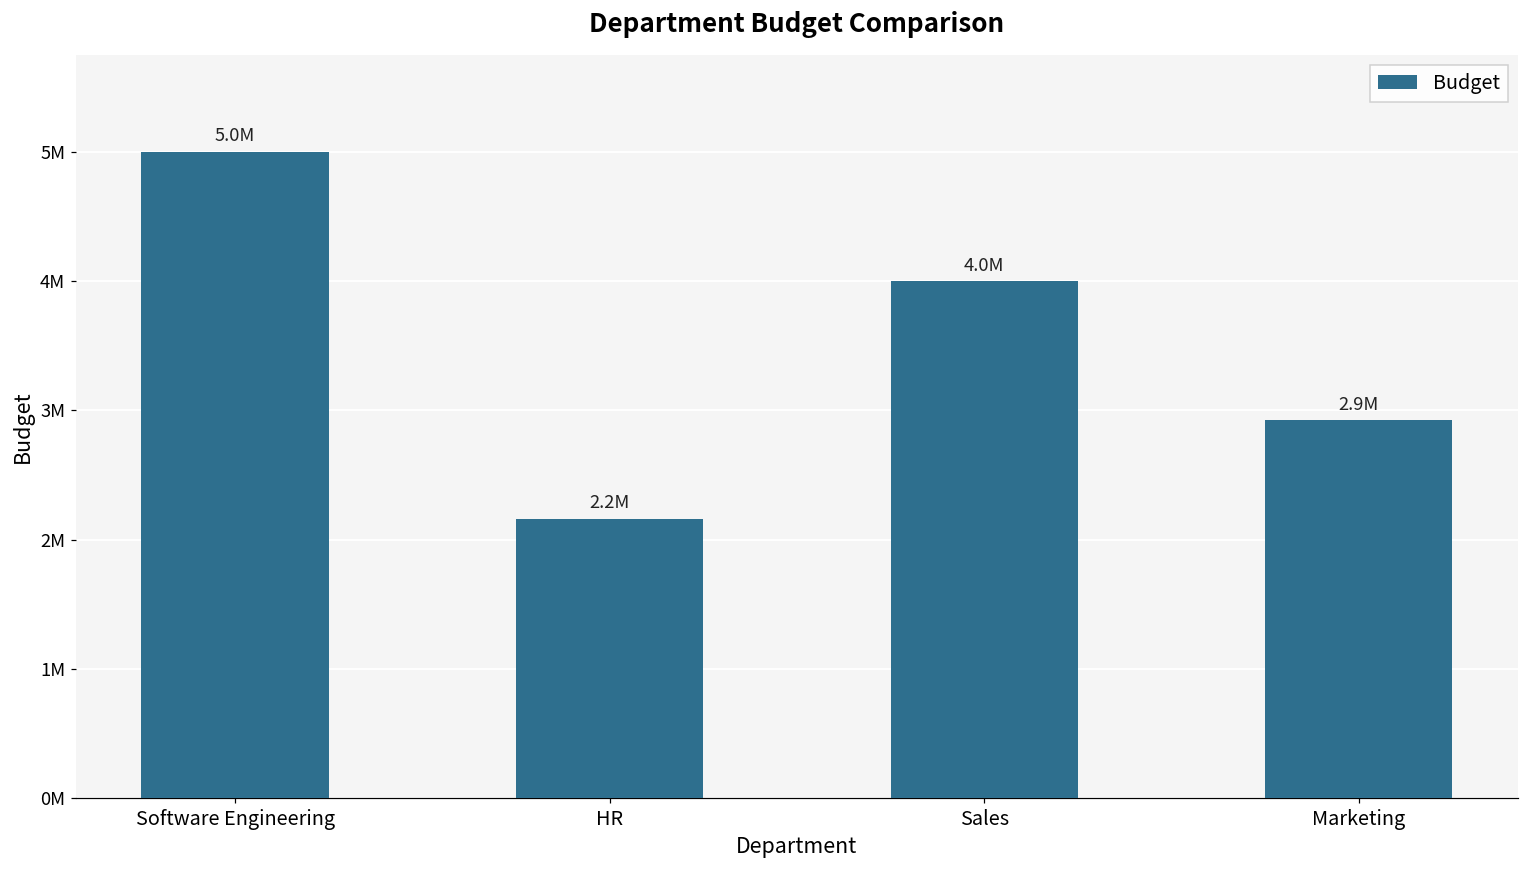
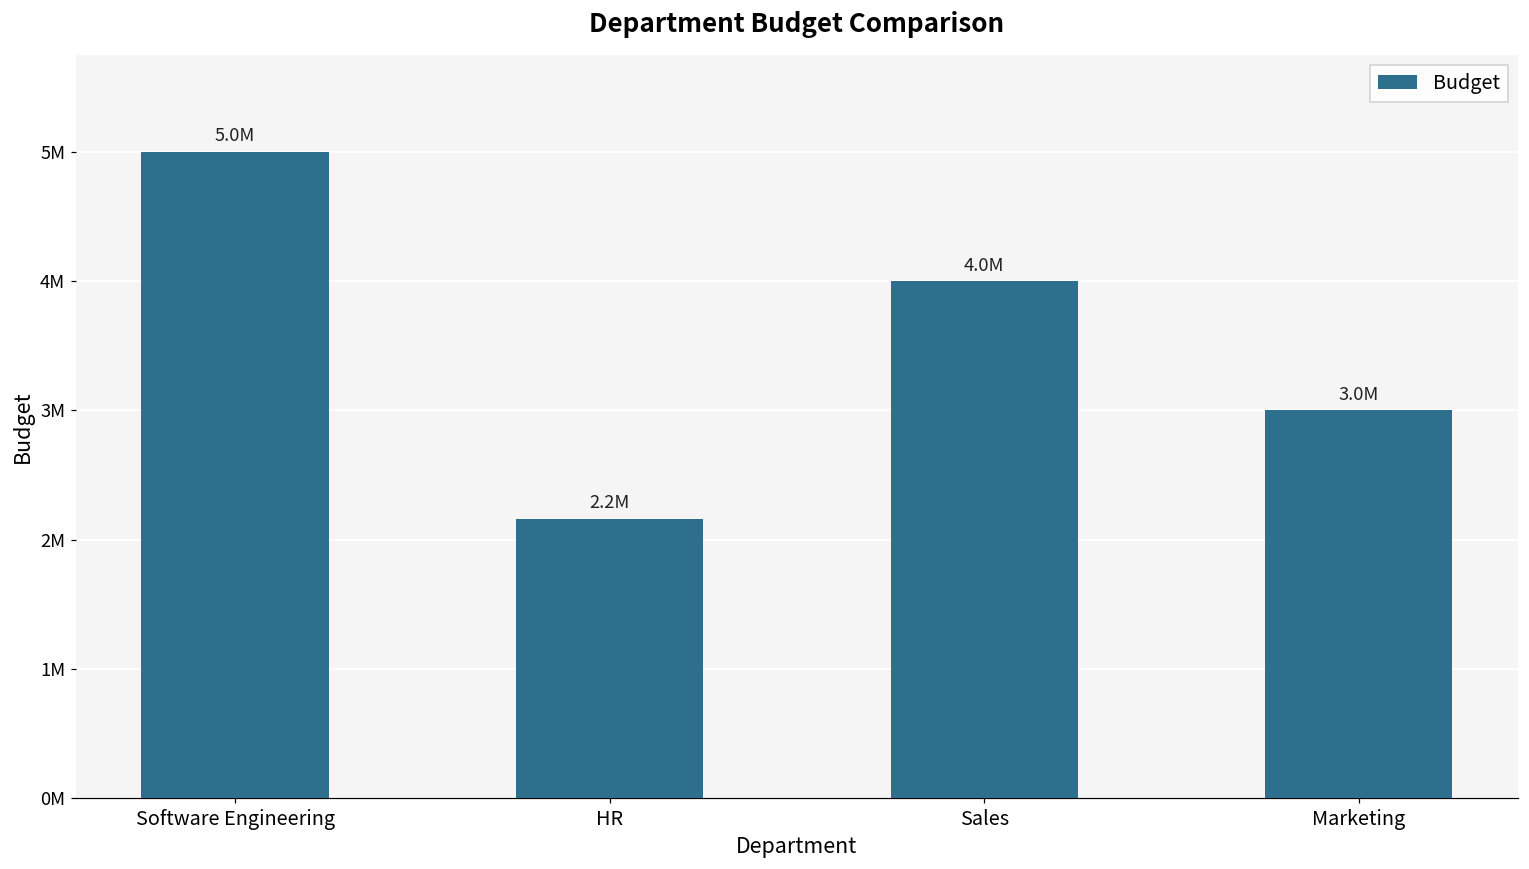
Marketing: 2.9M -> 3.0M
